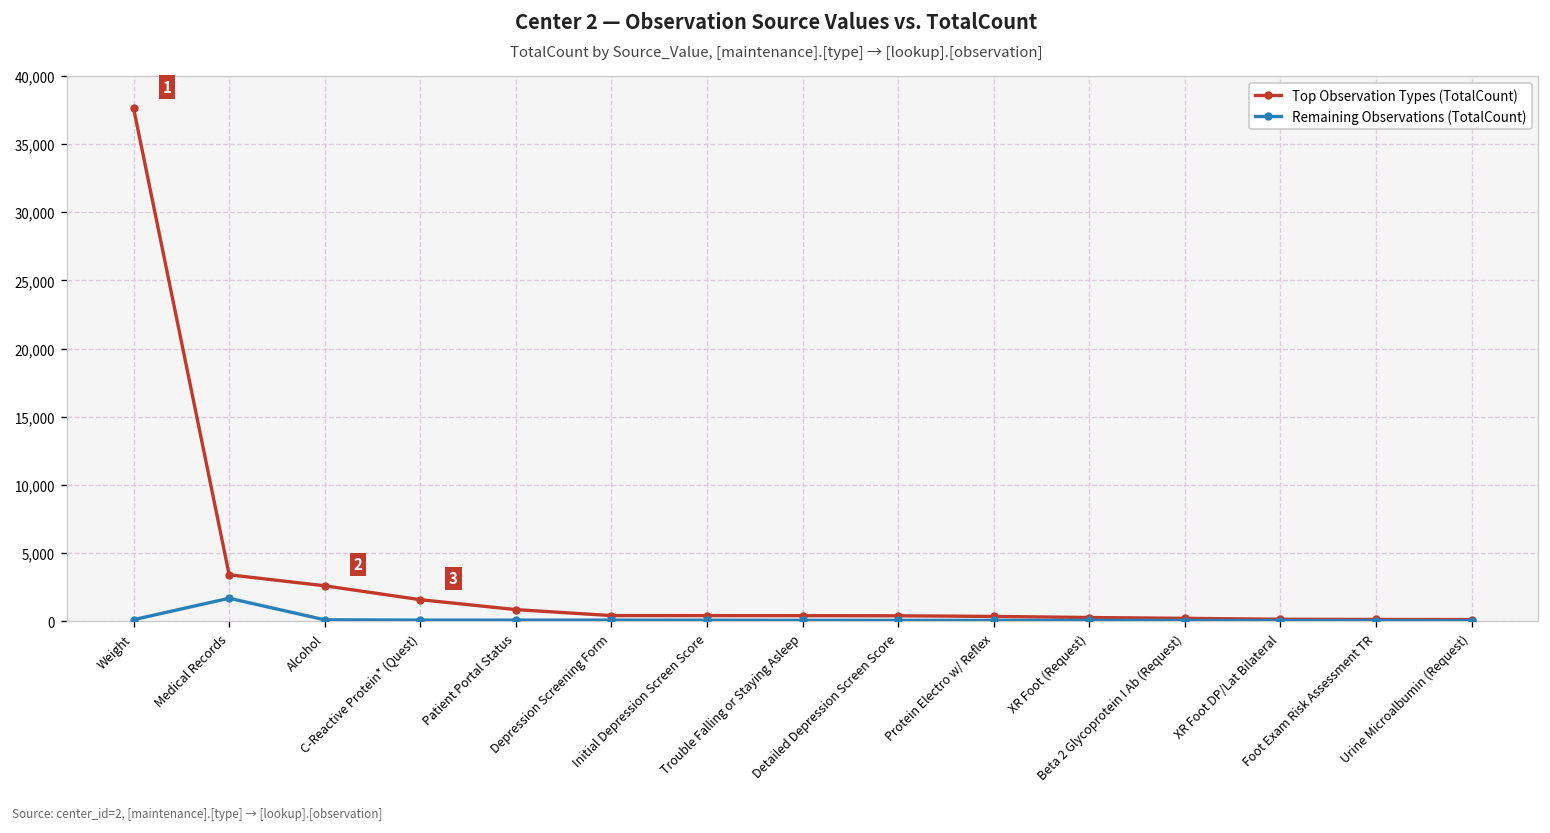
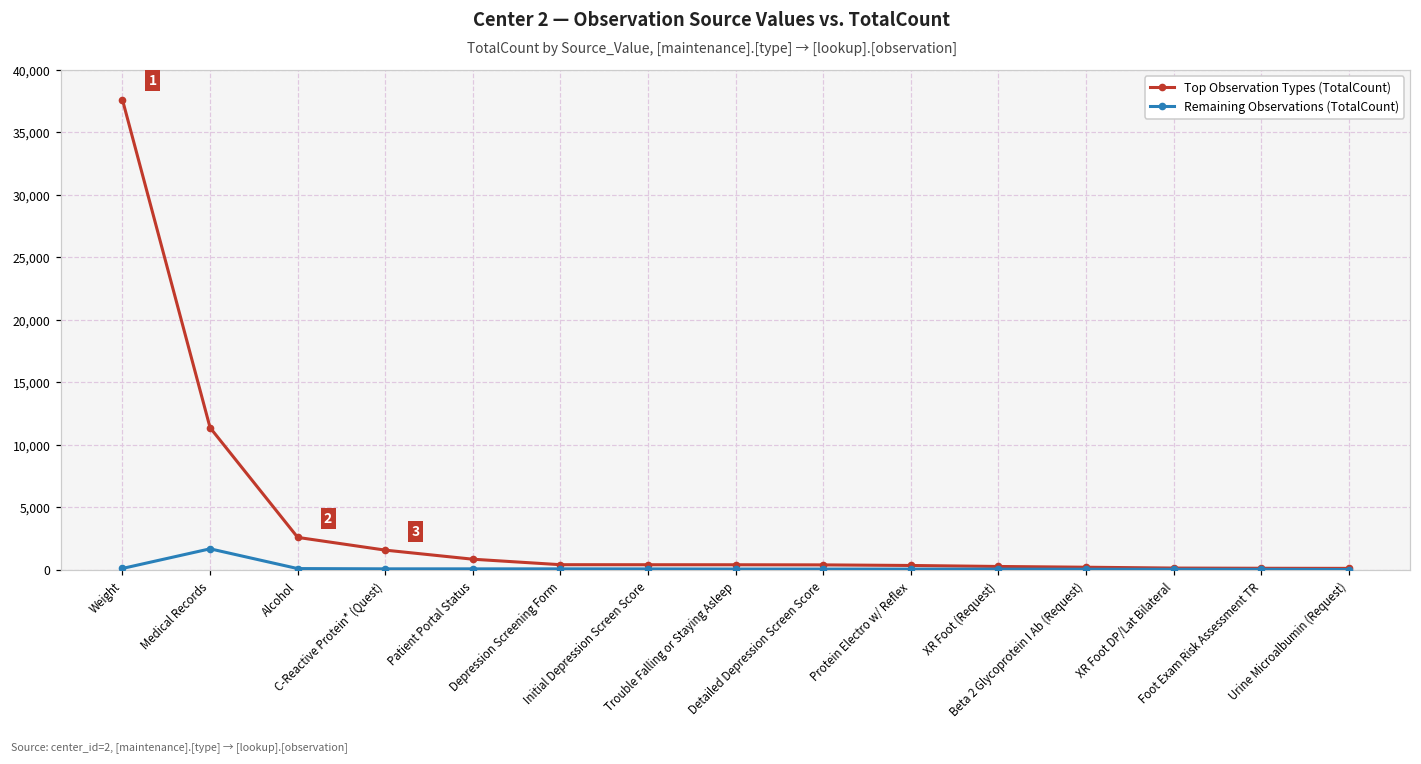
Top Observation Types (TotalCount), Medical Records: 3,400 -> 11,400
